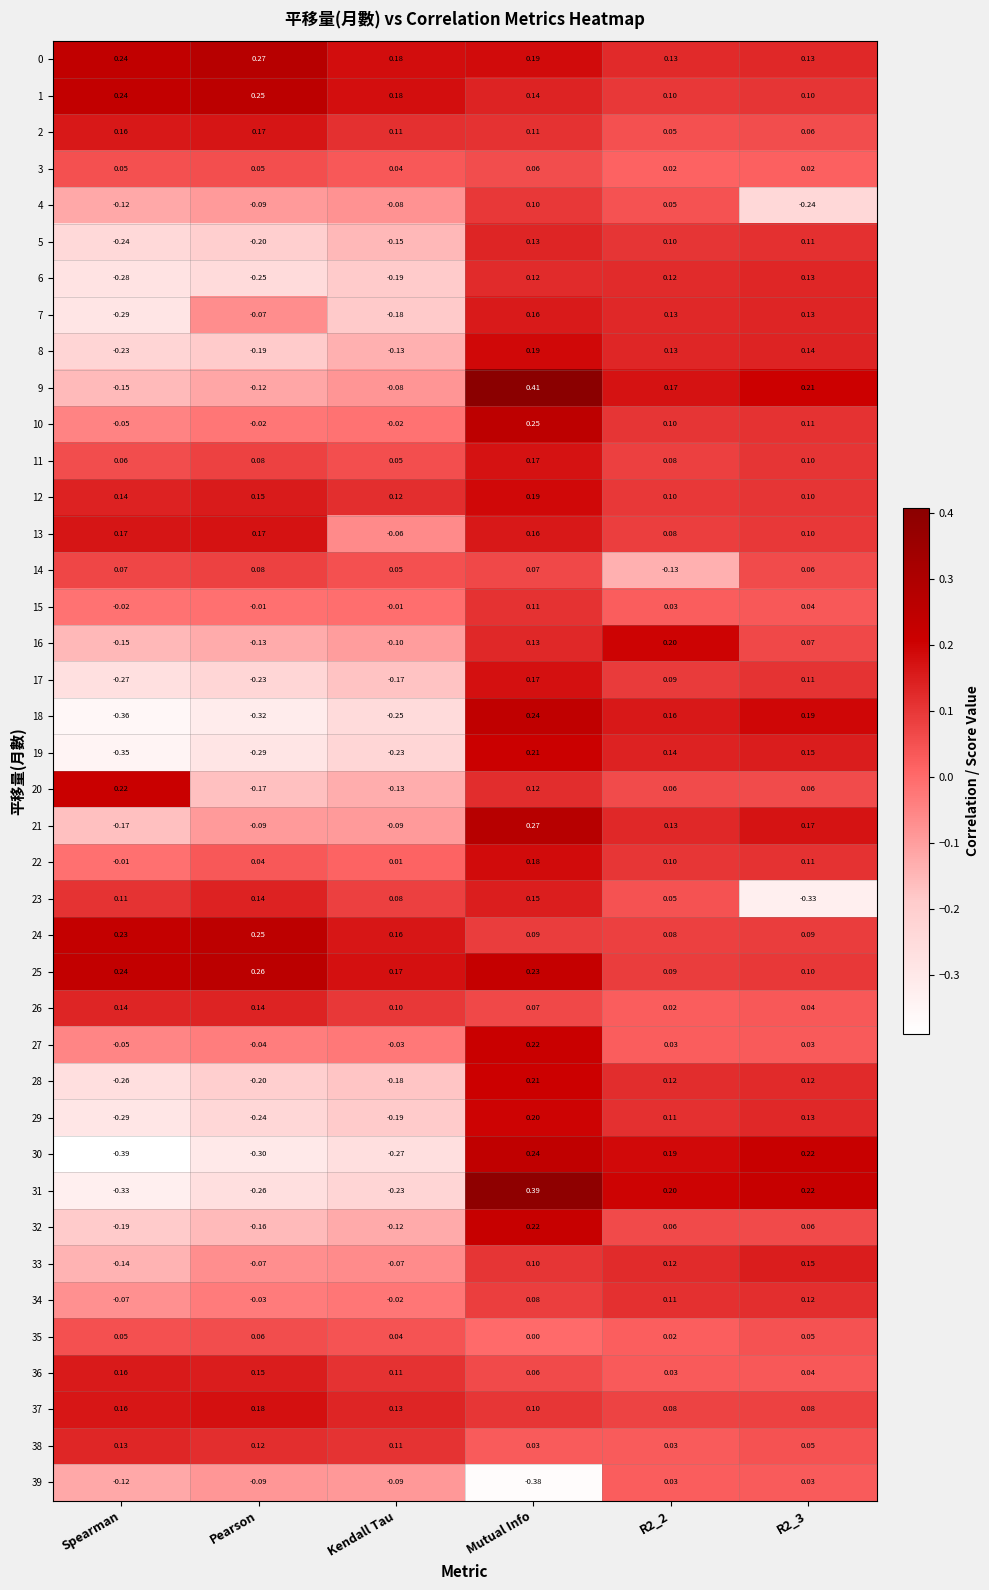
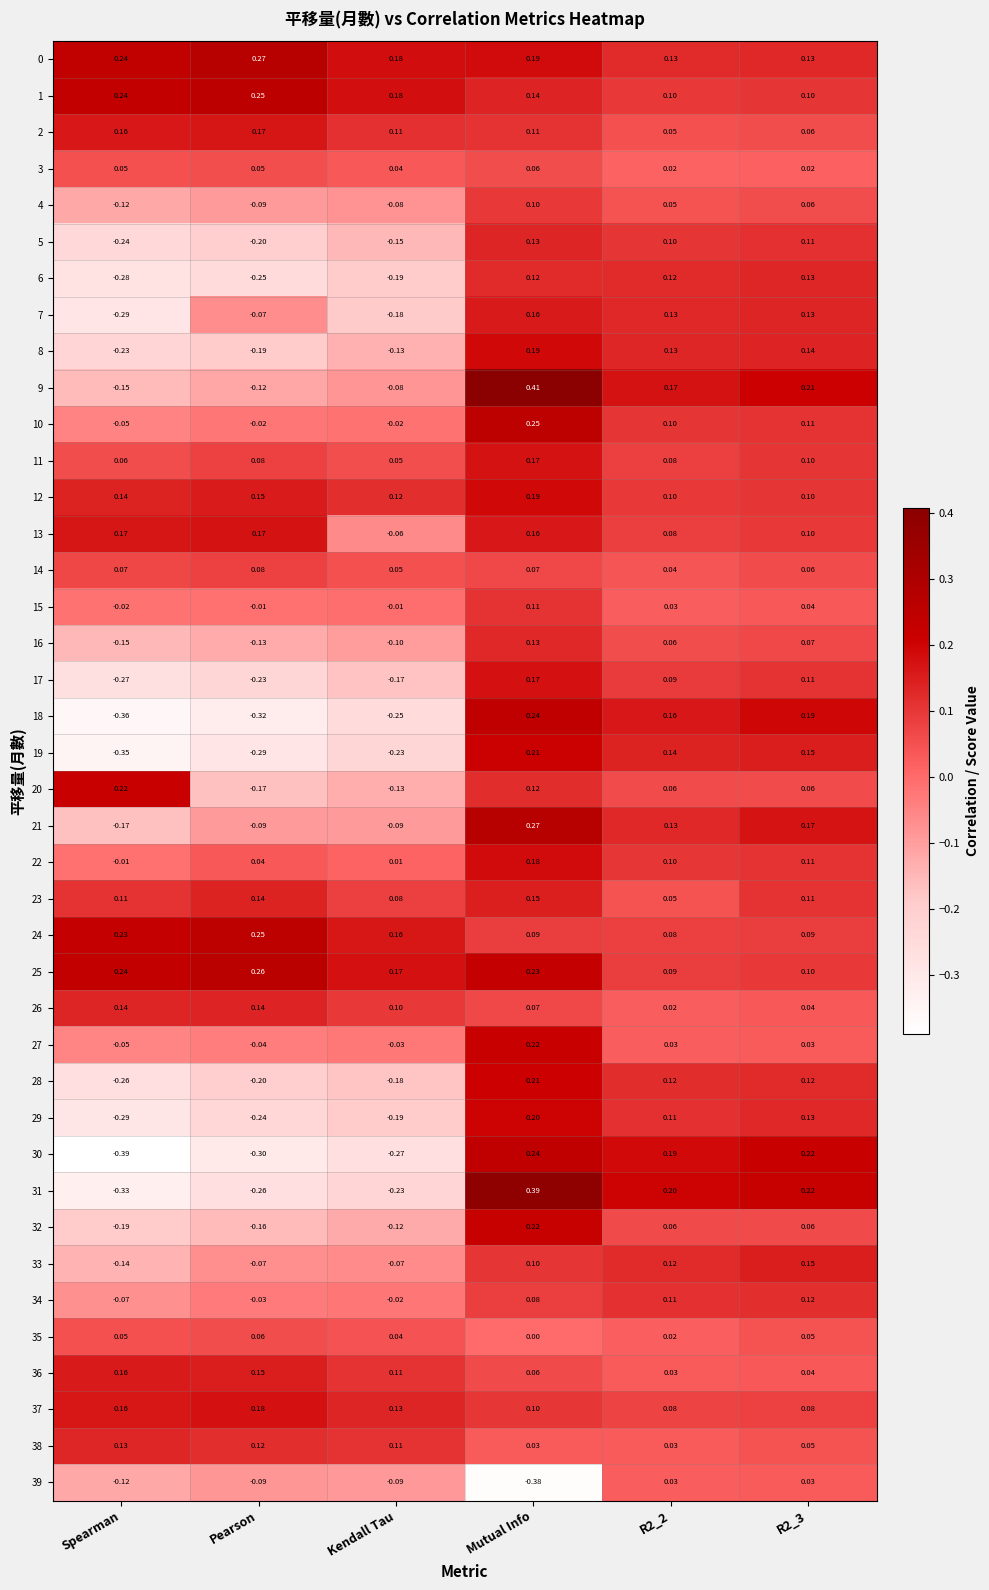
4, R2_3: -0.24 -> 0.06
14, R2_2: -0.13 -> 0.04
16, R2_2: 0.20 -> 0.06
23, R2_3: -0.33 -> 0.11
